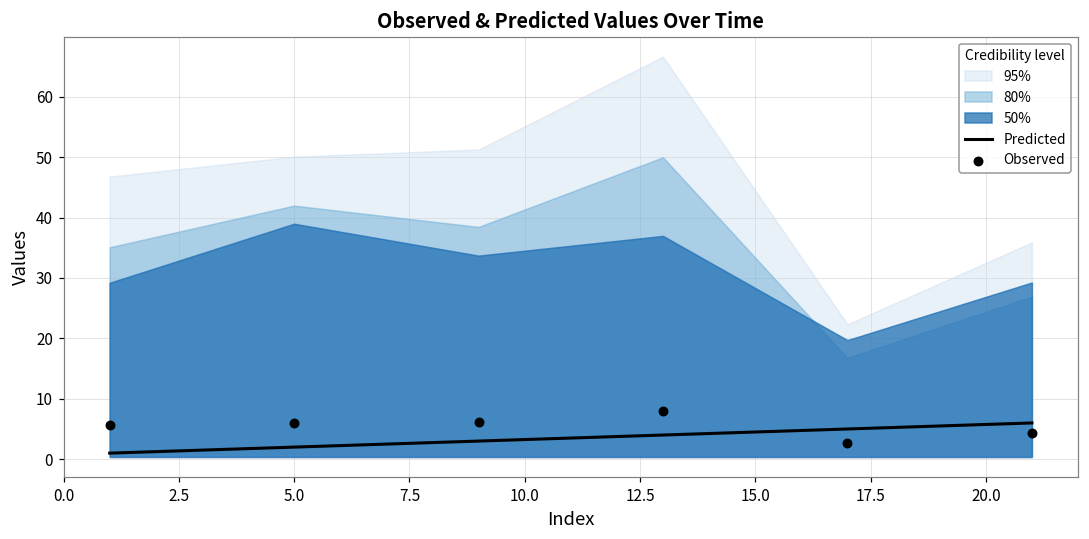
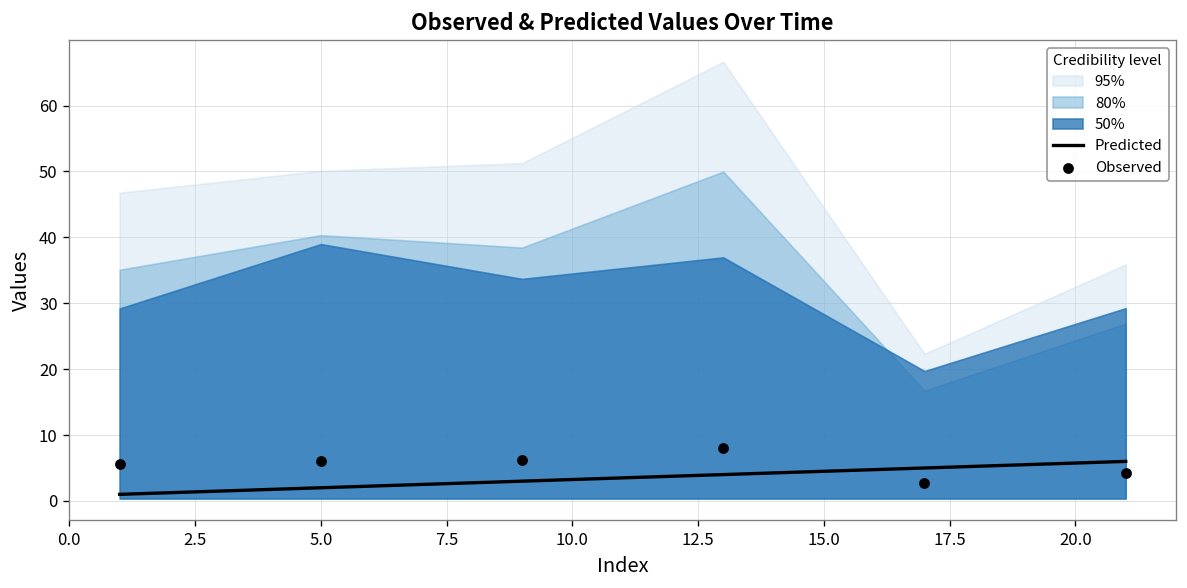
80%, 5.0: 42 -> 40
